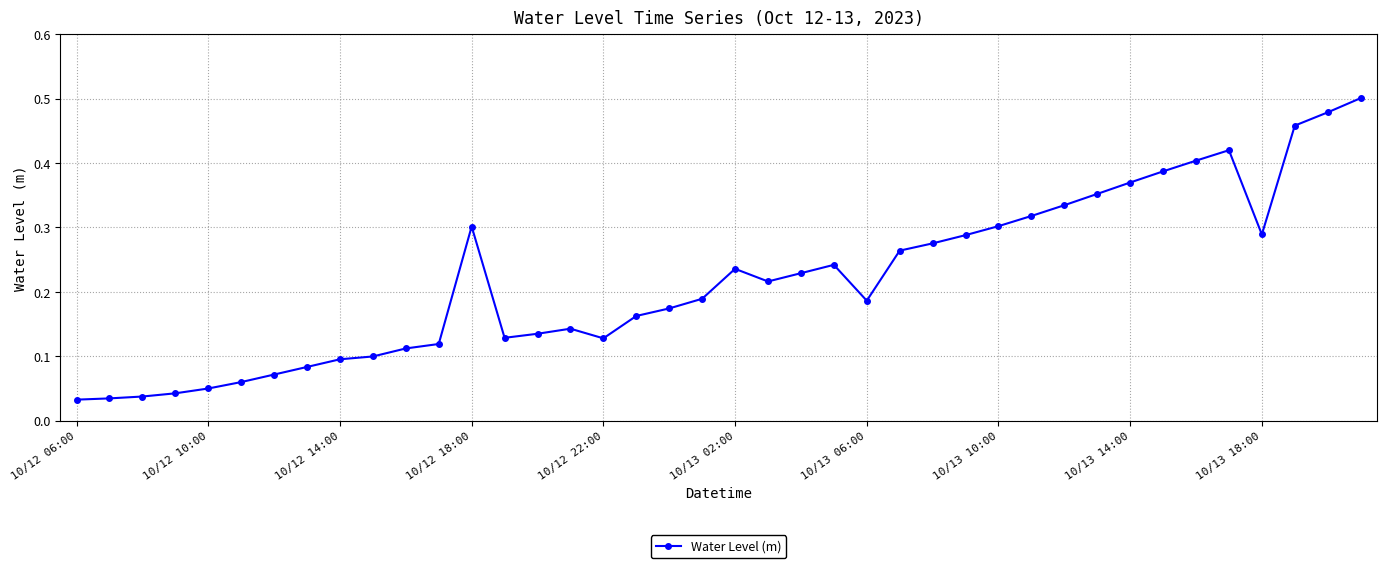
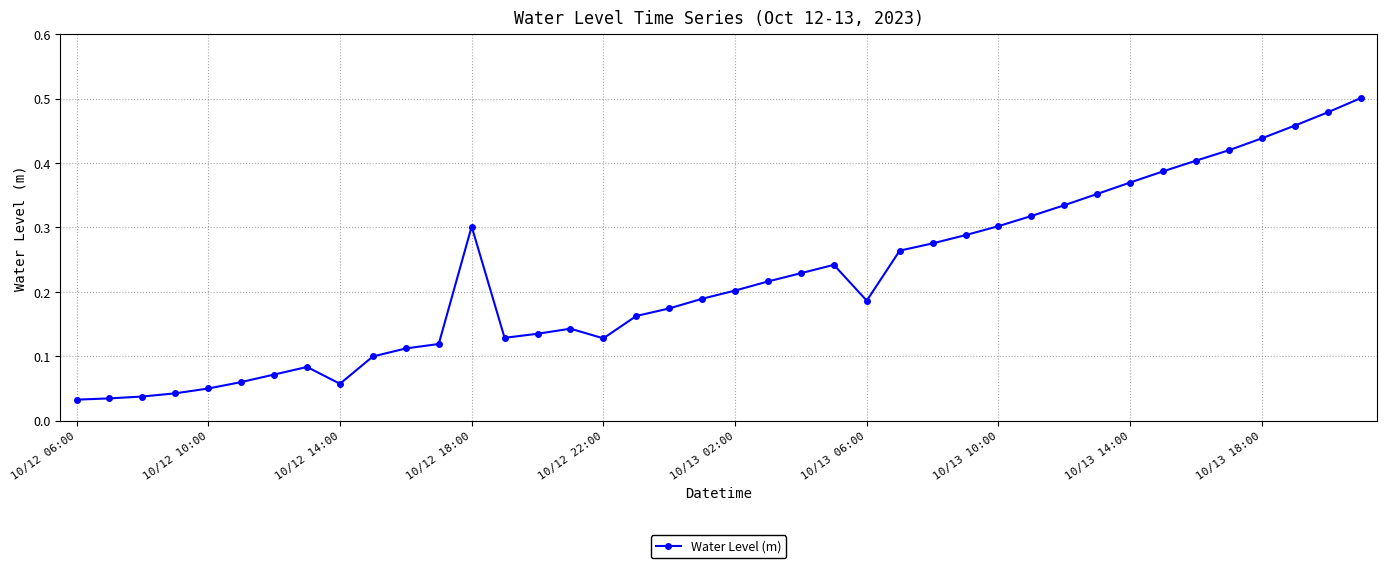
10/12 14:00: 0.10 -> 0.06
10/13 02:00: 0.24 -> 0.20
10/13 18:00: 0.29 -> 0.44
